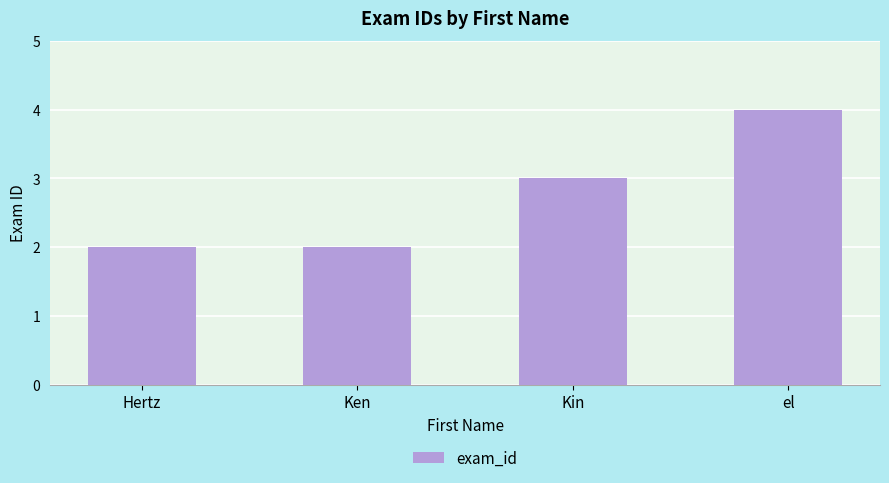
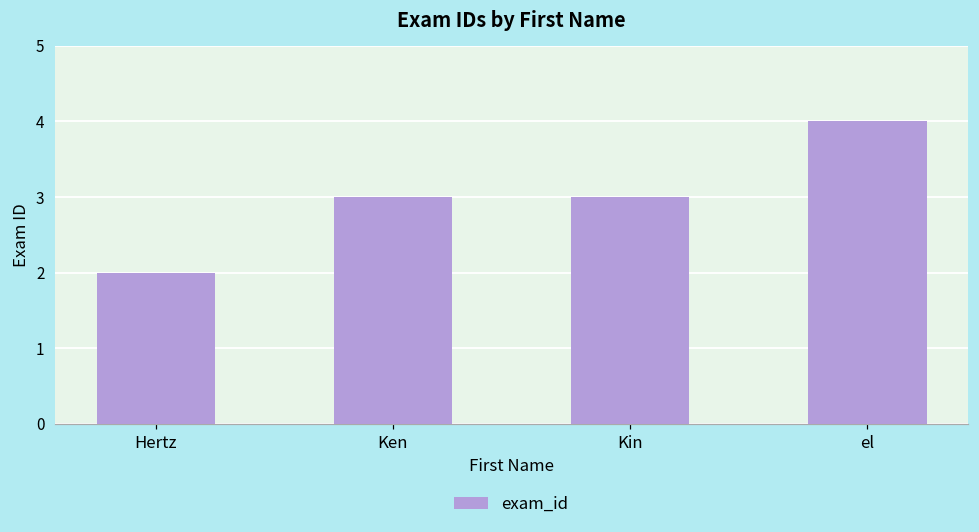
Ken: 2 -> 3
